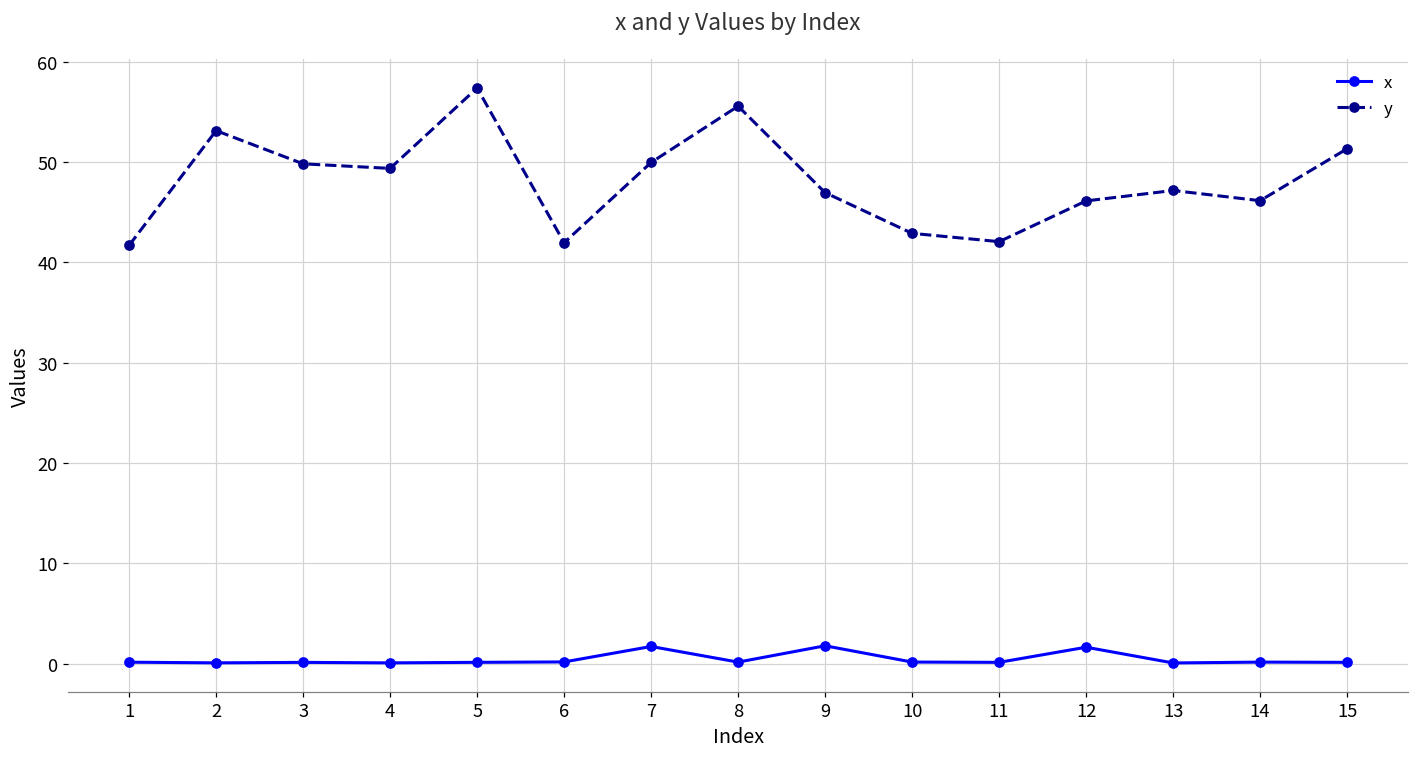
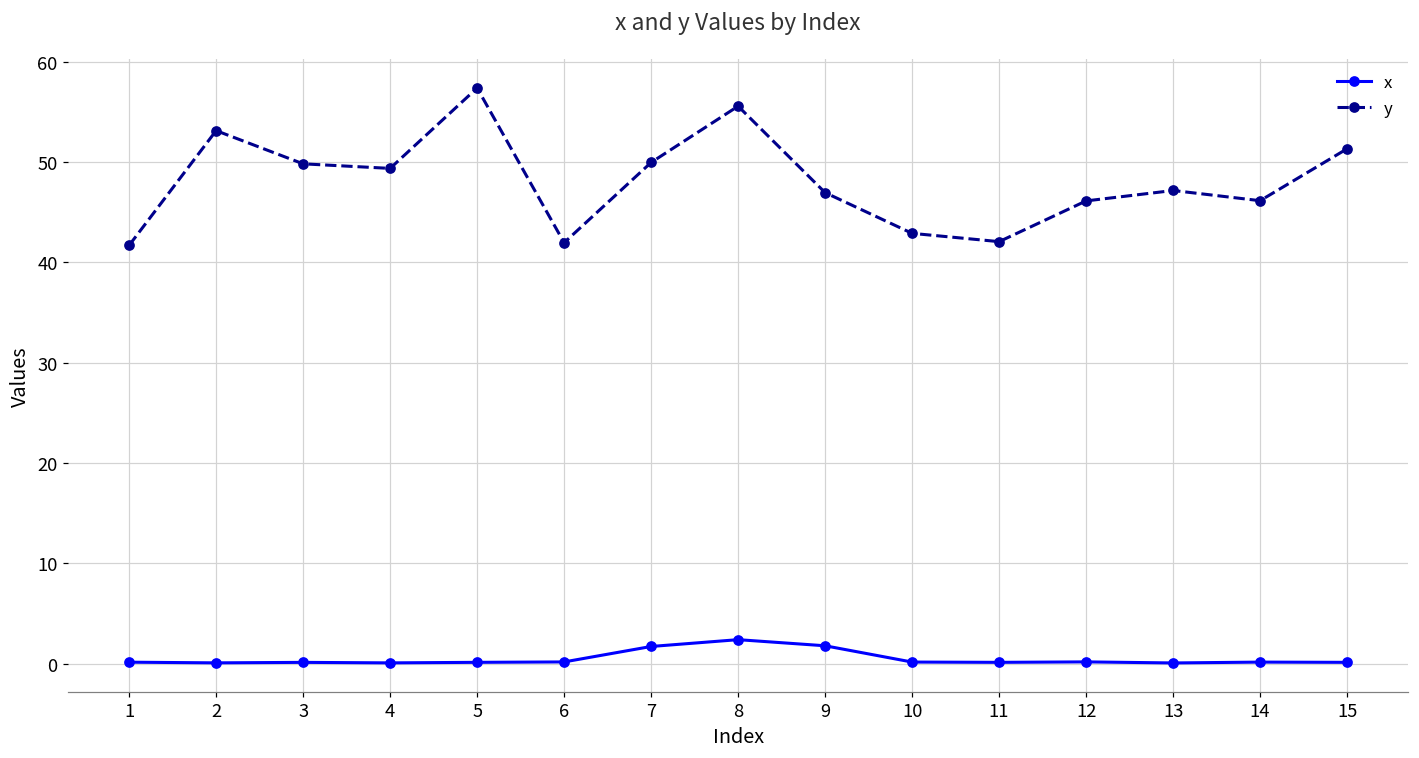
x, 8: 0 -> 2
x, 12: 2 -> 0
